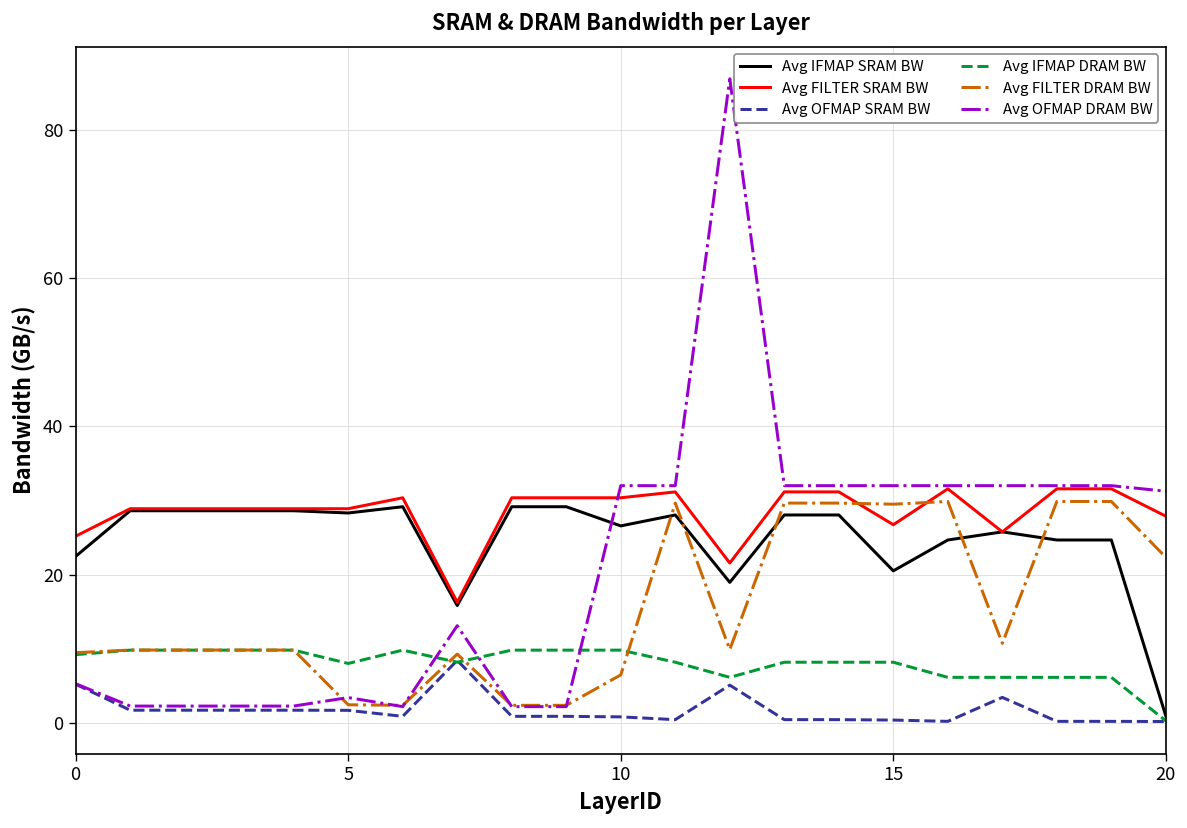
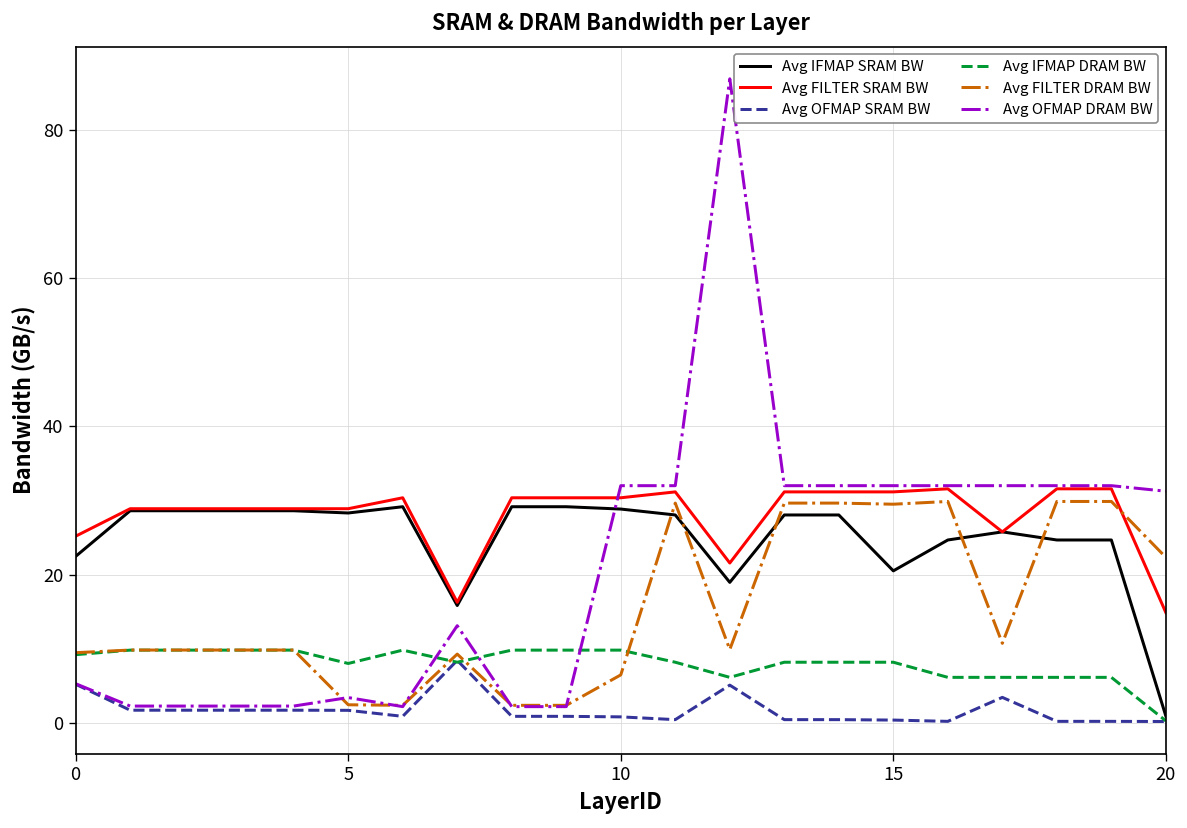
Avg IFMAP SRAM BW, 10: 27 -> 29
Avg FILTER SRAM BW, 15: 27 -> 31
Avg FILTER SRAM BW, 20: 28 -> 15
